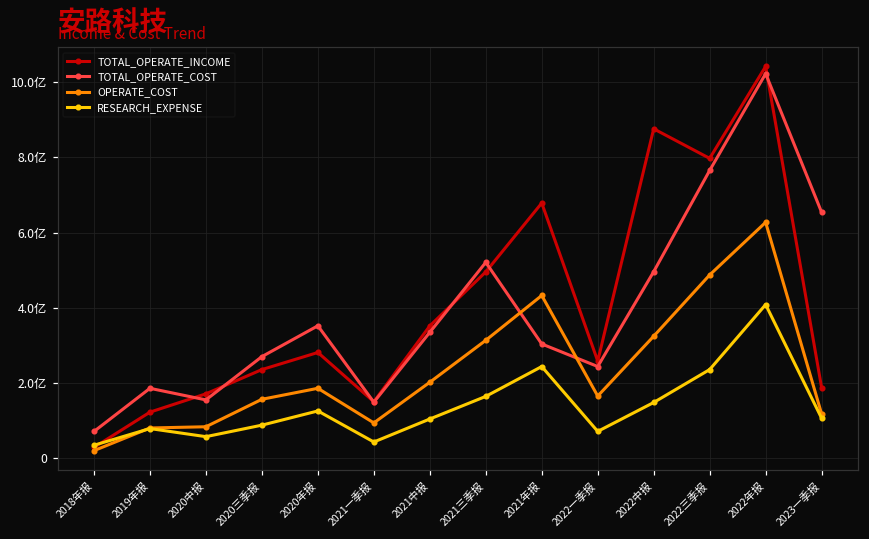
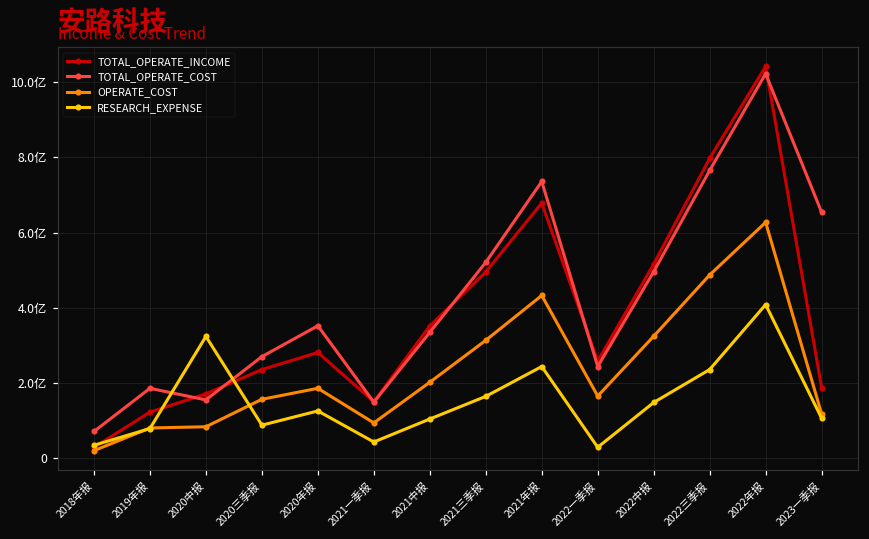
RESEARCH_EXPENSE, 2020中报: 0.6亿 -> 3.2亿
TOTAL_OPERATE_COST, 2021年报: 3.0亿 -> 7.4亿
RESEARCH_EXPENSE, 2022一季报: 0.7亿 -> 0.3亿
TOTAL_OPERATE_INCOME, 2022中报: 8.8亿 -> 5.2亿
